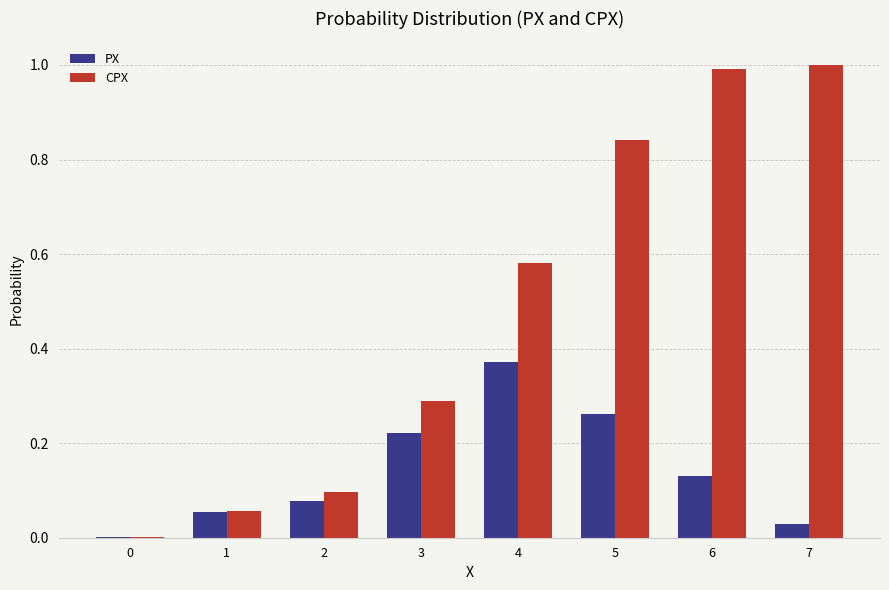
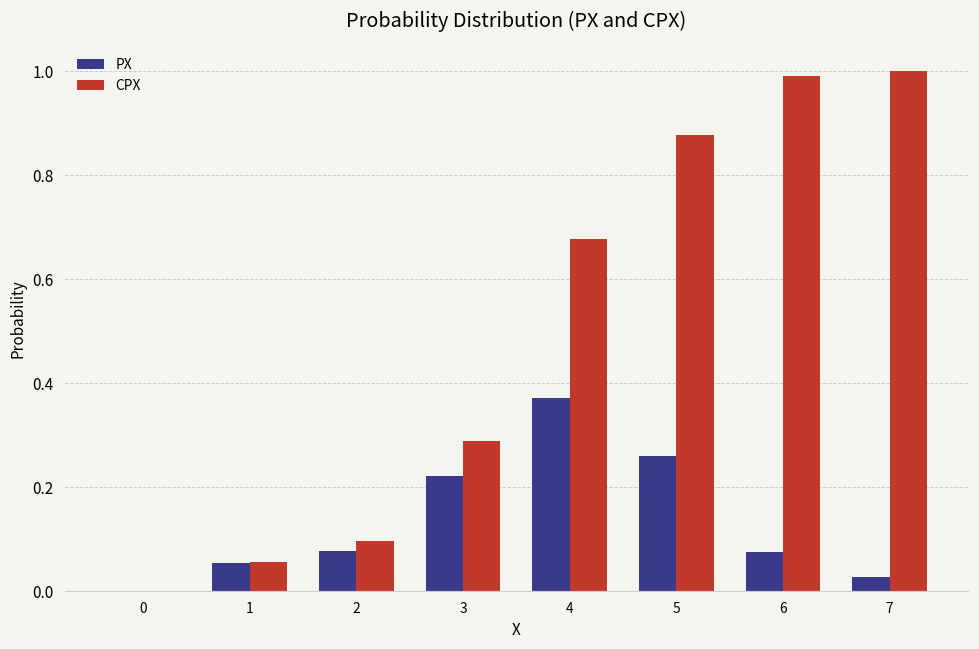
CPX, 4: 0.58 -> 0.68
CPX, 5: 0.84 -> 0.88
PX, 6: 0.13 -> 0.08
